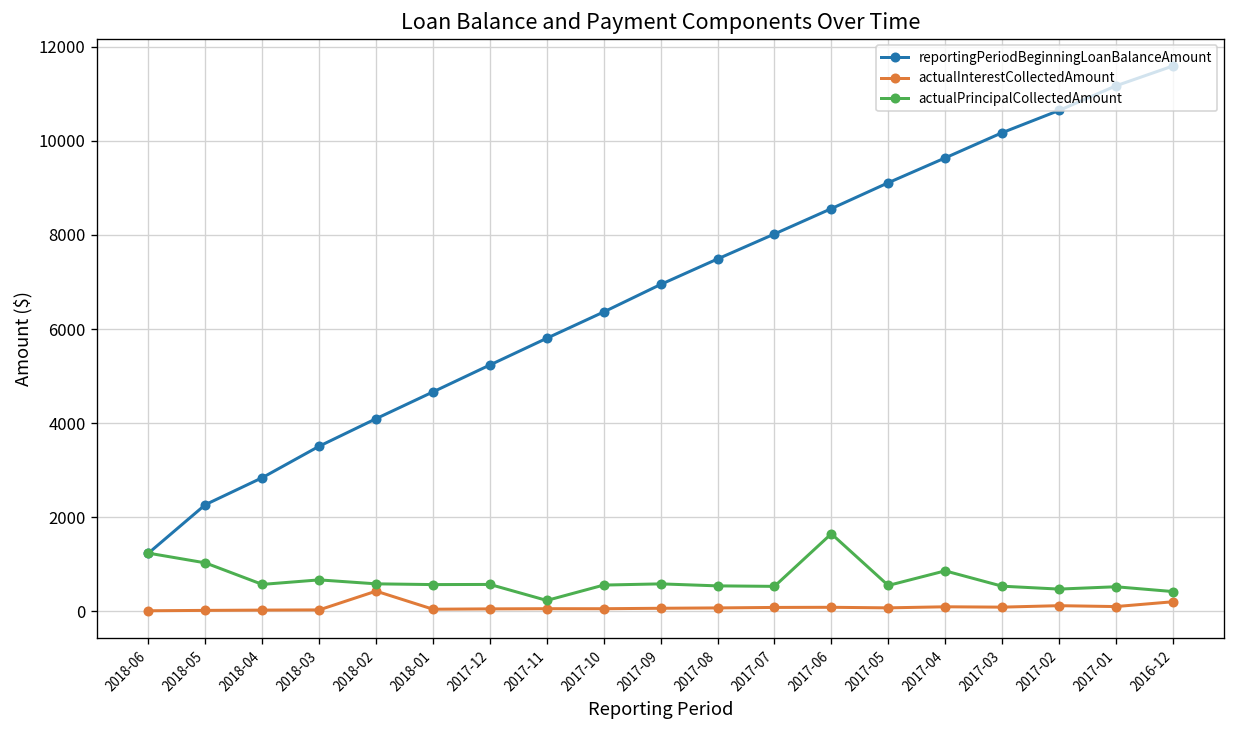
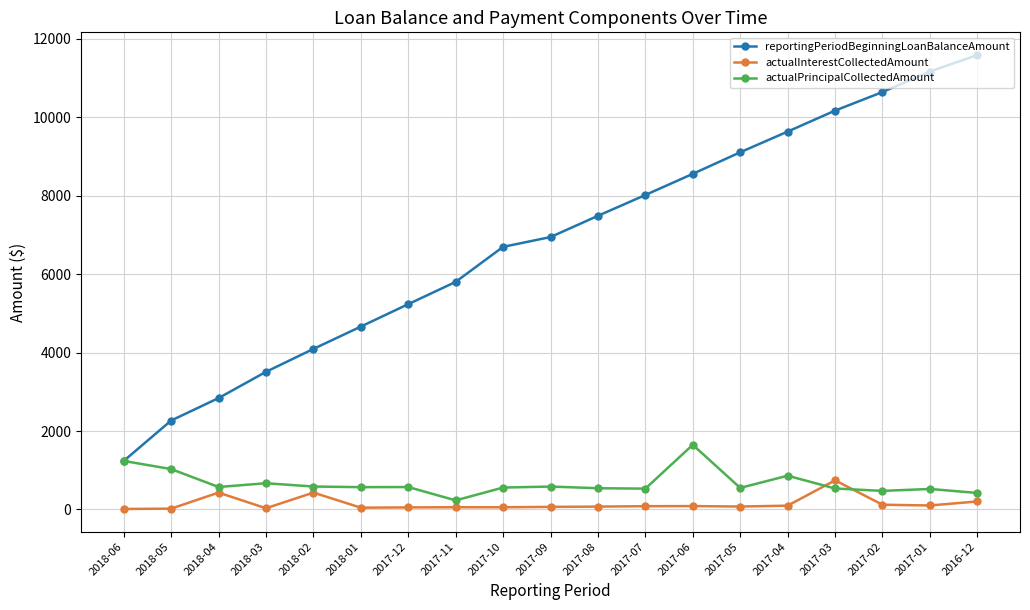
actualInterestCollectedAmount, 2018-04: 0 -> 400
reportingPeriodBeginningLoanBalanceAmount, 2017-10: 6400 -> 6700
actualInterestCollectedAmount, 2017-03: 100 -> 700
